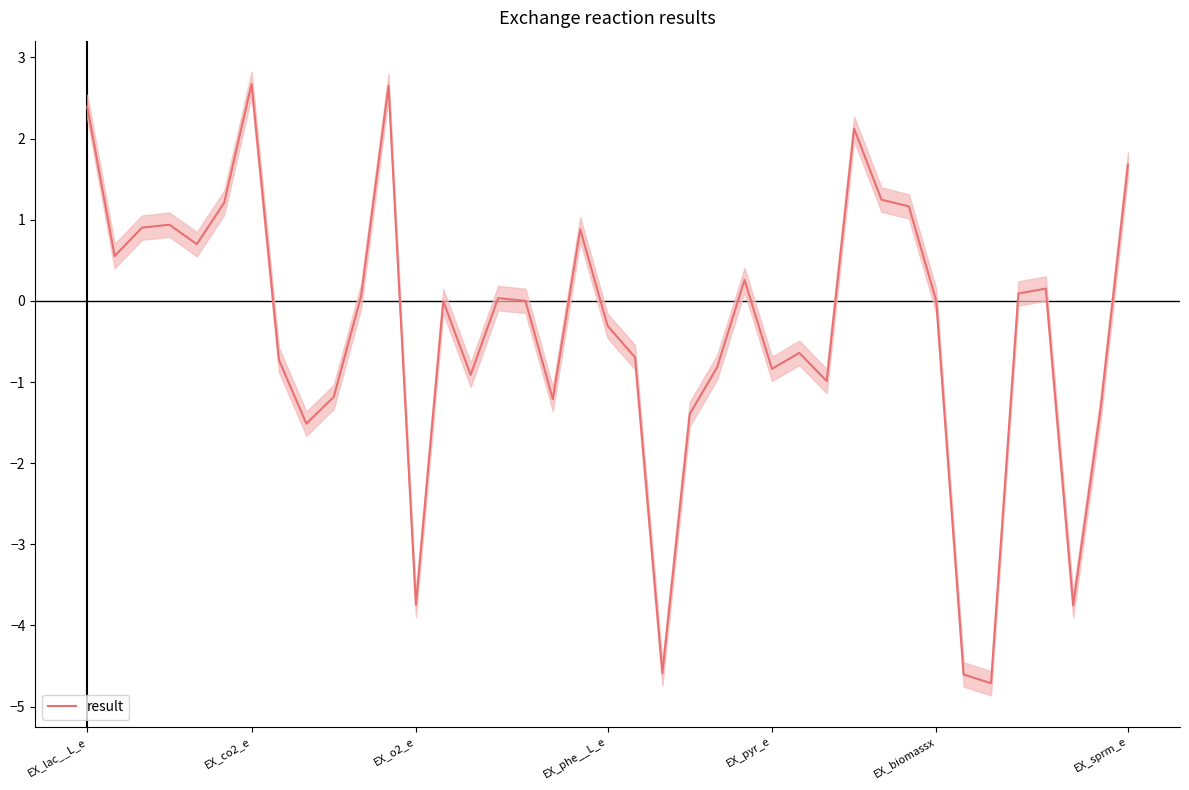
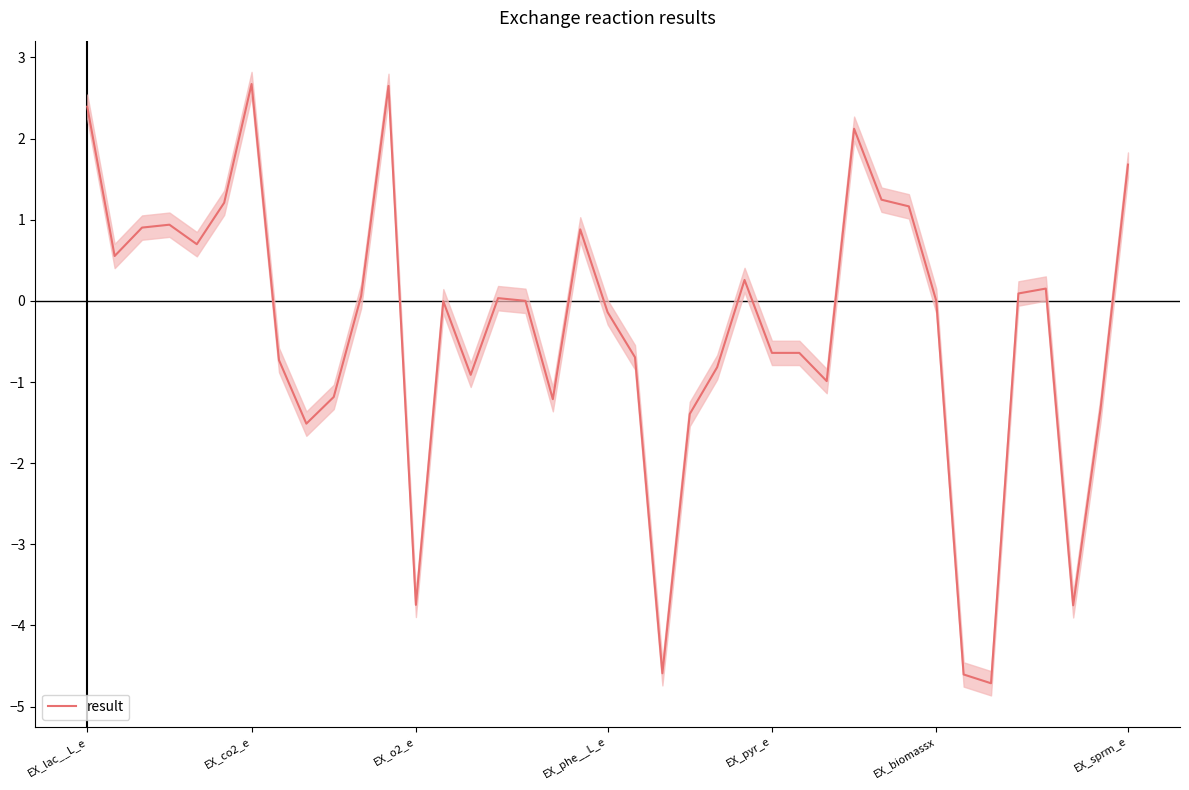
result, EX_phe__L_e: -0.3 -> -0.1
result, EX_pyr_e: -0.8 -> -0.6
